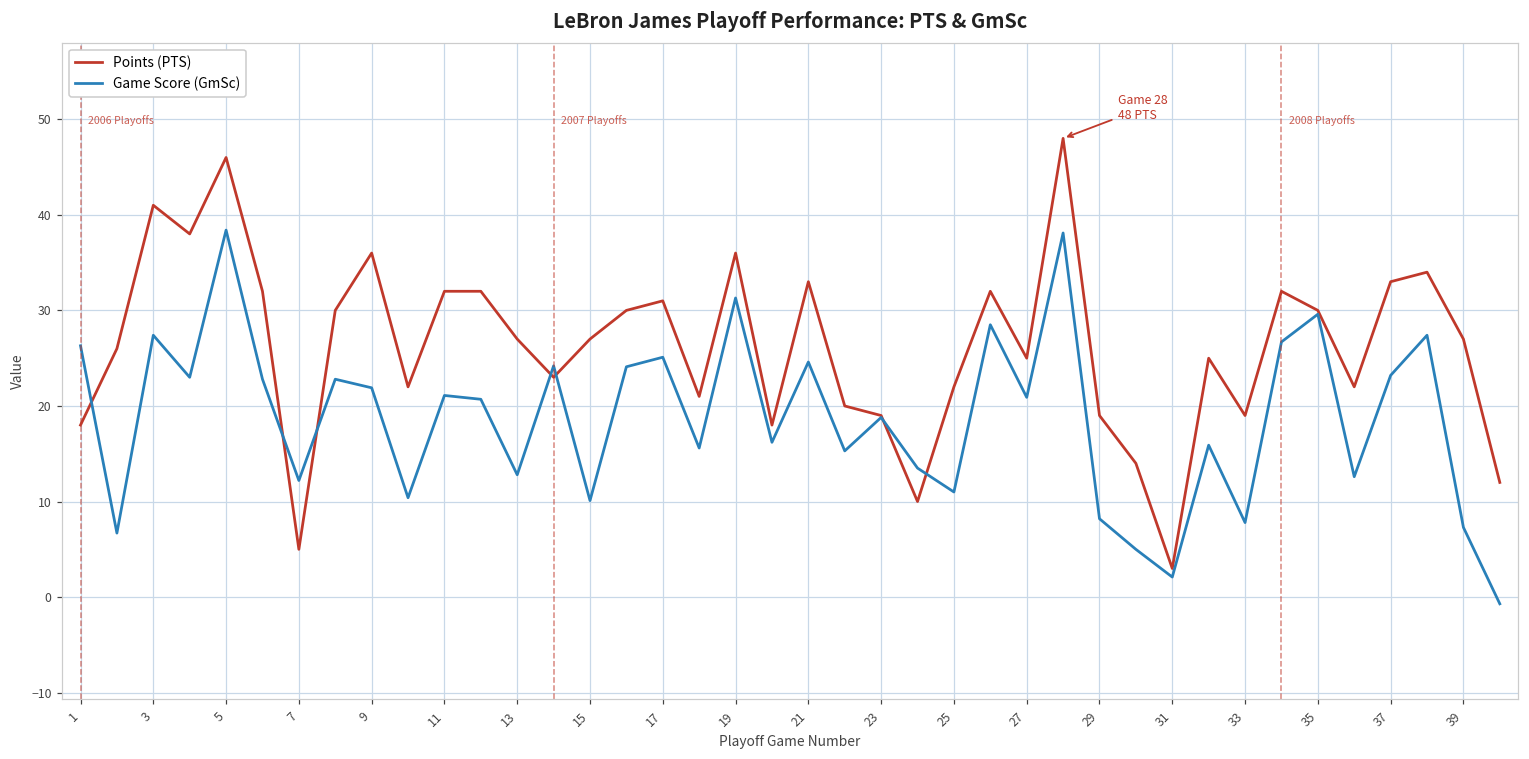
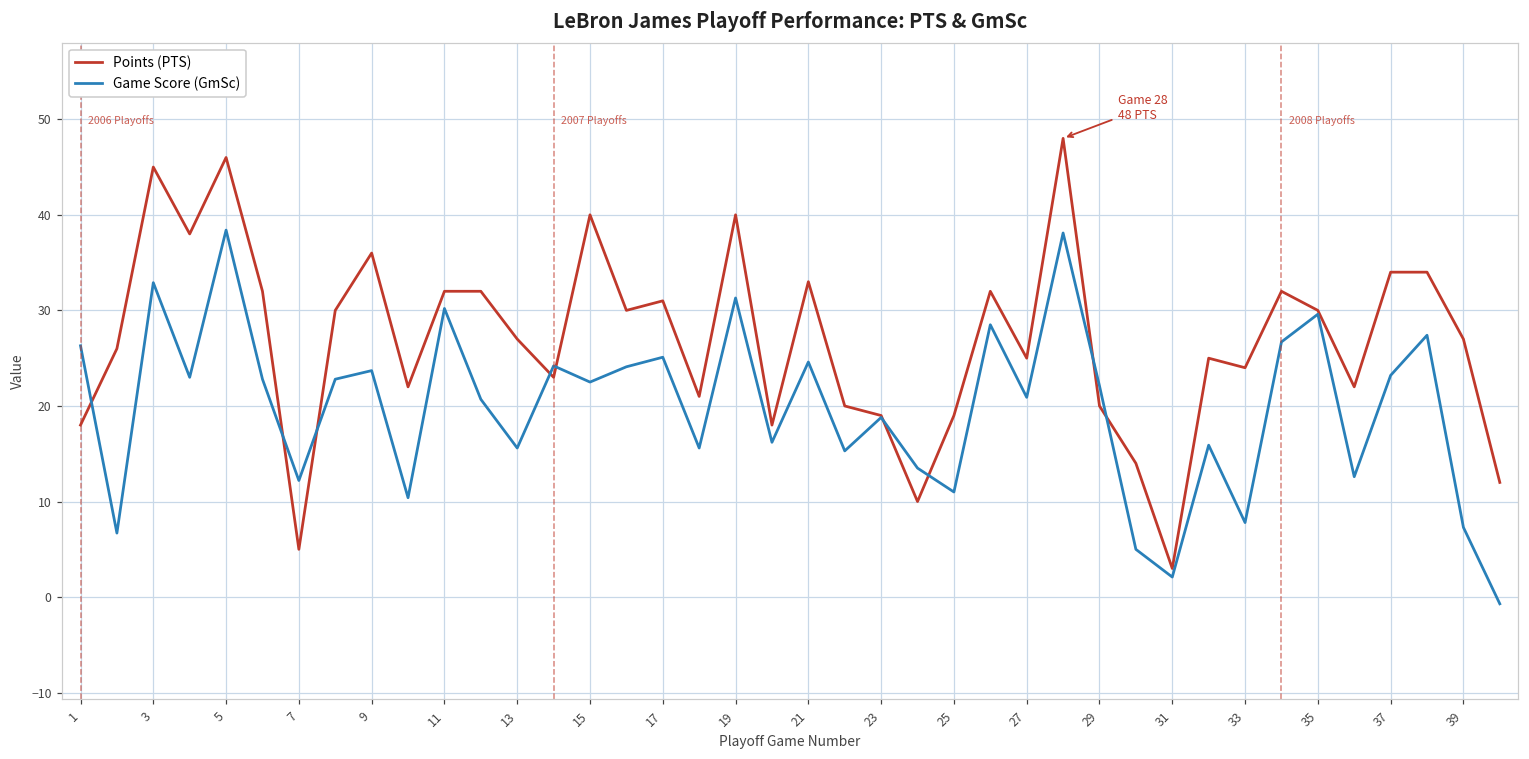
Points (PTS), 3: 41 -> 45
Game Score (GmSc), 3: 27 -> 33
Game Score (GmSc), 9: 22 -> 24
Game Score (GmSc), 11: 21 -> 30
Game Score (GmSc), 13: 13 -> 16
Points (PTS), 15: 27 -> 40
Game Score (GmSc), 15: 10 -> 23
Points (PTS), 19: 36 -> 40
Points (PTS), 25: 22 -> 19
Points (PTS), 29: 19 -> 20
Game Score (GmSc), 29: 8 -> 22
Points (PTS), 33: 19 -> 24
Points (PTS), 37: 33 -> 34
